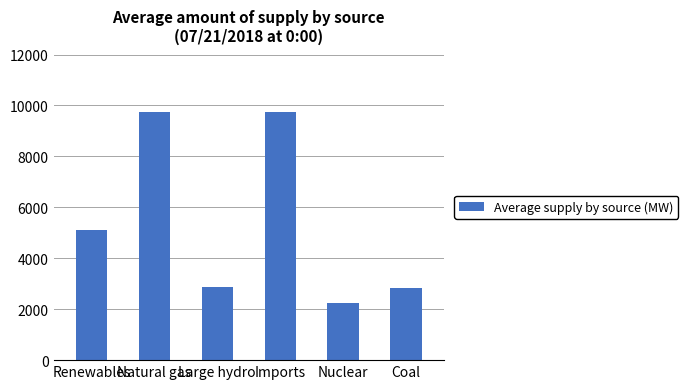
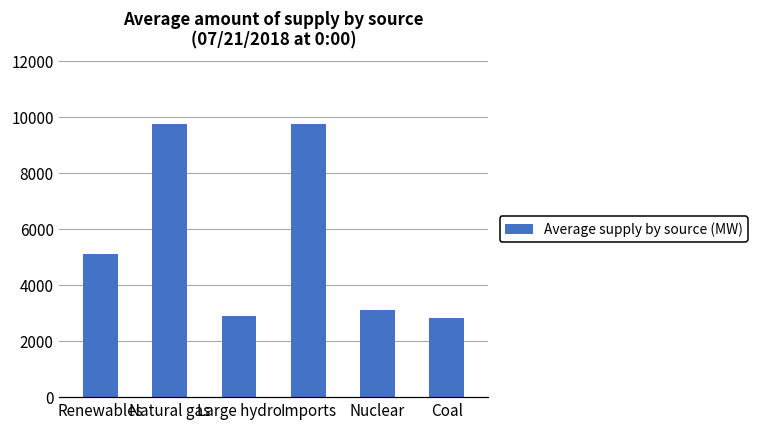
Nuclear: 2300 -> 3100
